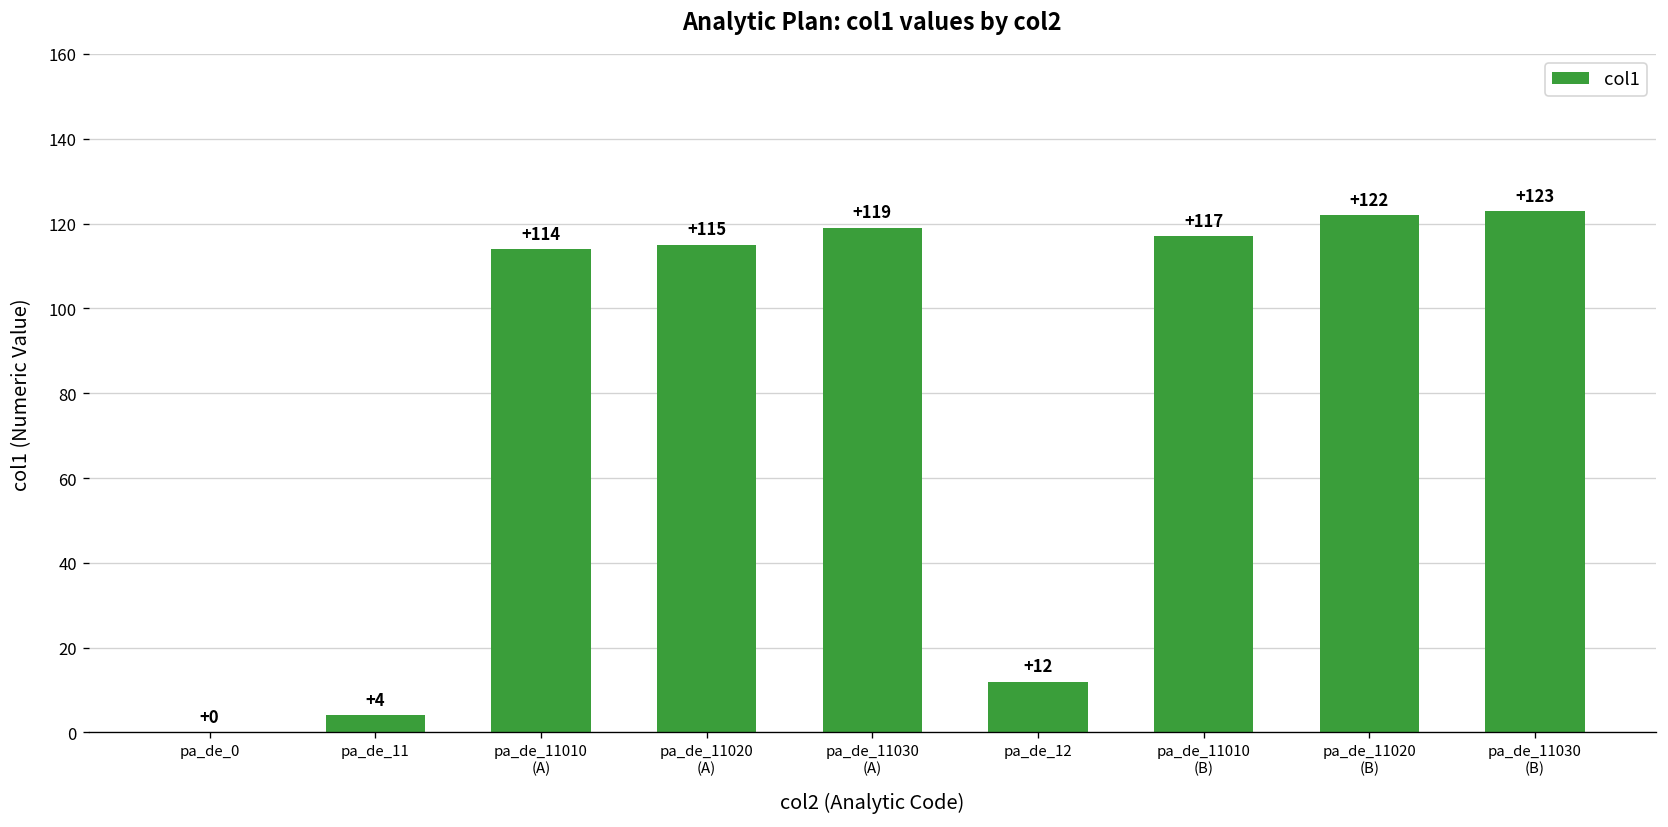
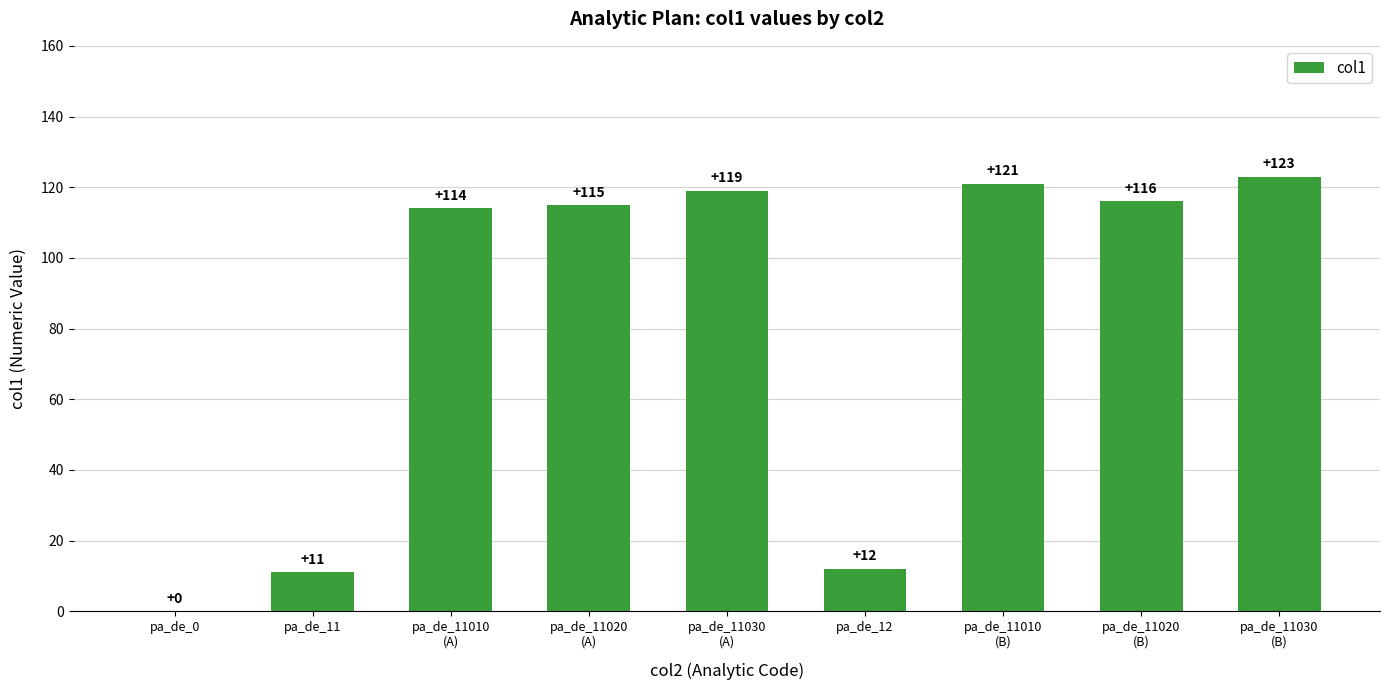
pa_de_11: +4 -> +11
pa_de_11010 (B): +117 -> +121
pa_de_11020 (B): +122 -> +116
